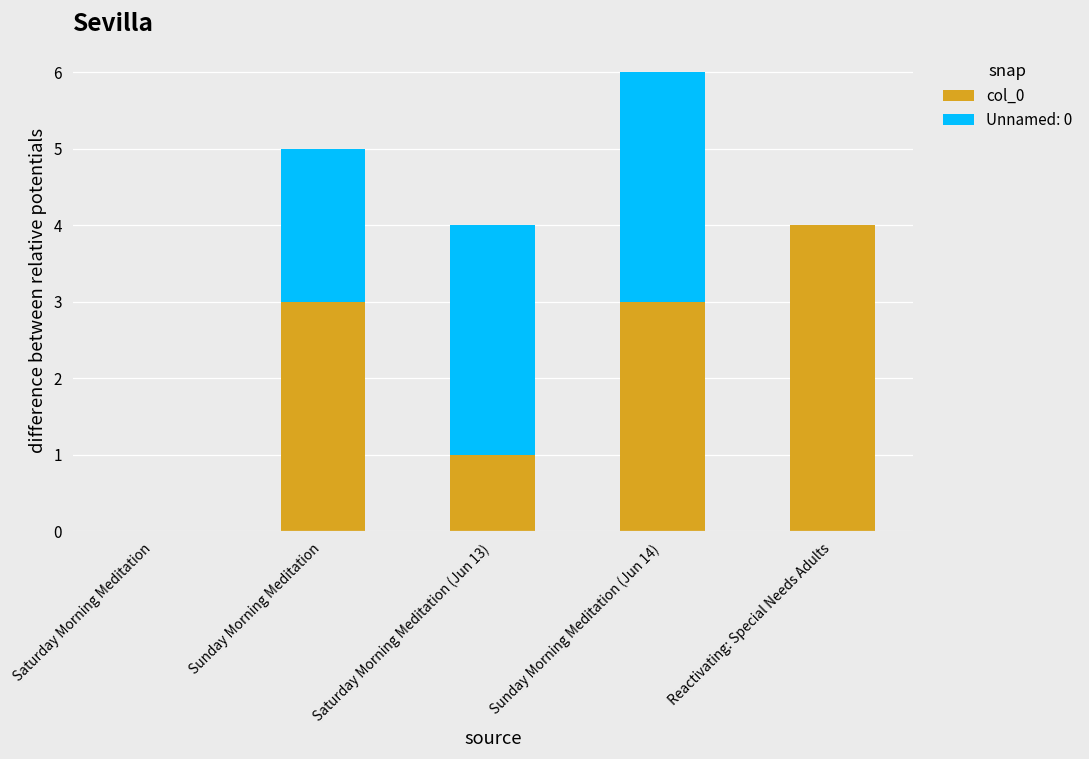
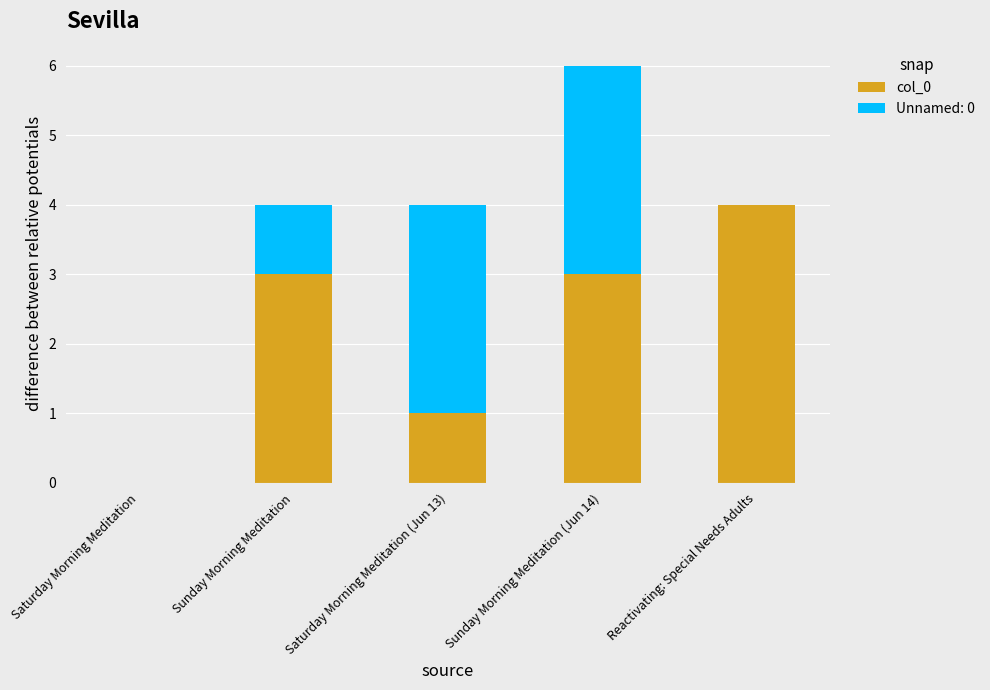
Unnamed: 0, Sunday Morning Meditation: 2 -> 1
